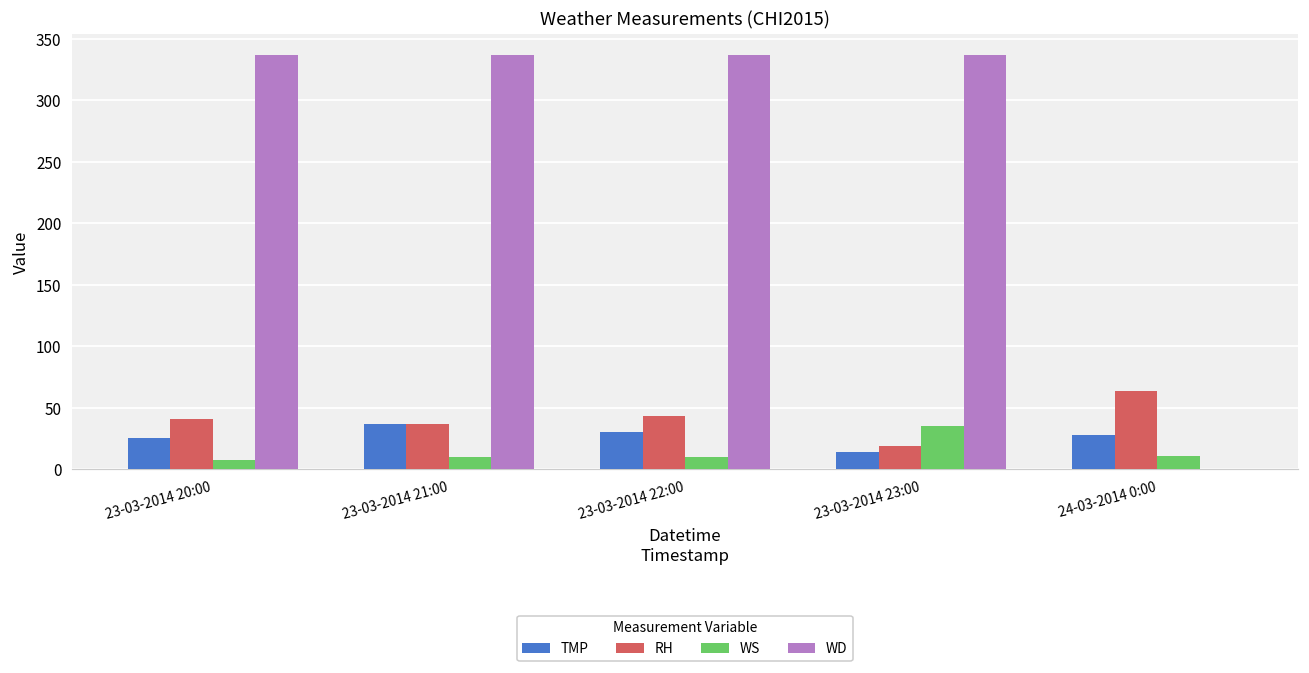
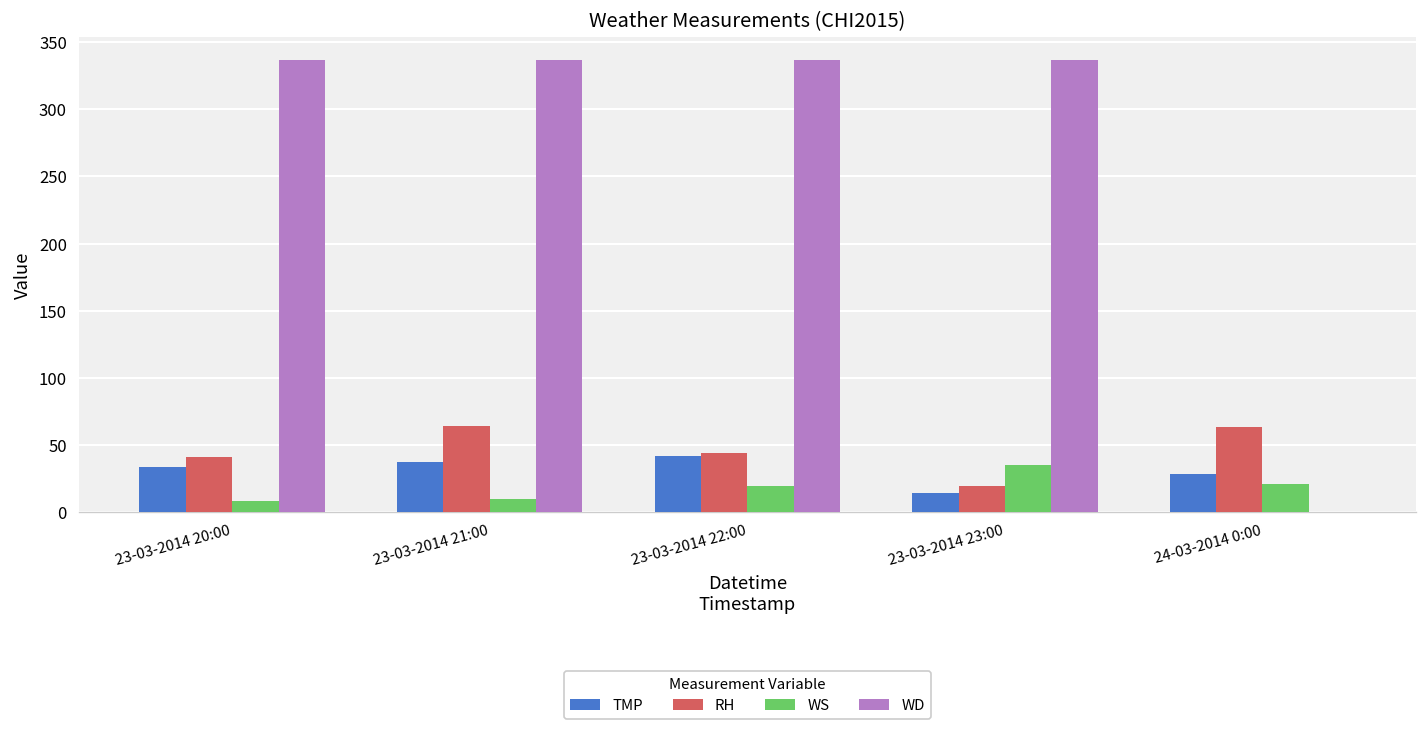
TMP, 23-03-2014 20:00: 25 -> 33
RH, 23-03-2014 21:00: 37 -> 64
TMP, 23-03-2014 22:00: 30 -> 42
WS, 23-03-2014 22:00: 10 -> 19
WS, 24-03-2014 0:00: 11 -> 21
